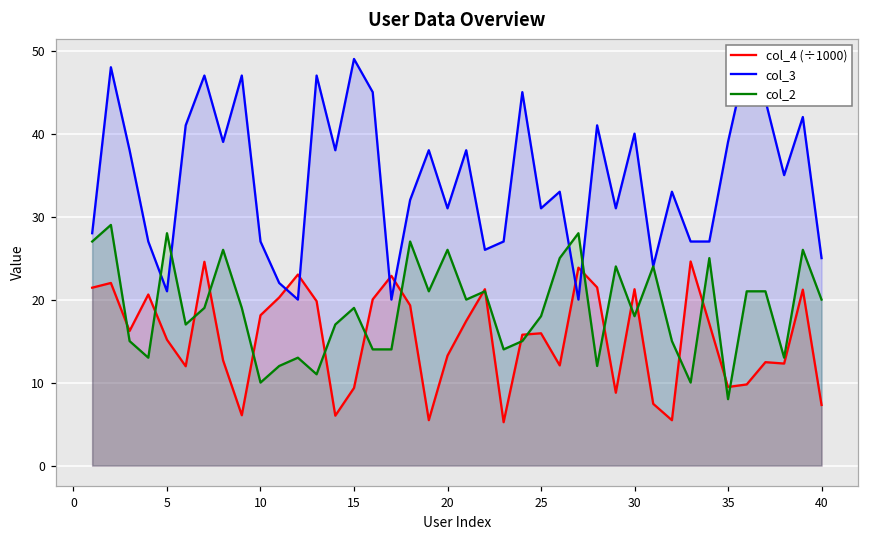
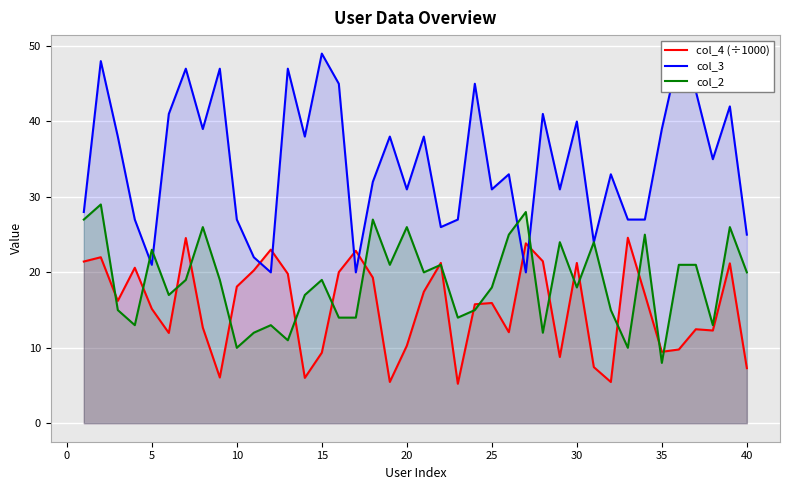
col_2, 5: 28 -> 23
col_4 (÷1000), 20: 13 -> 10
